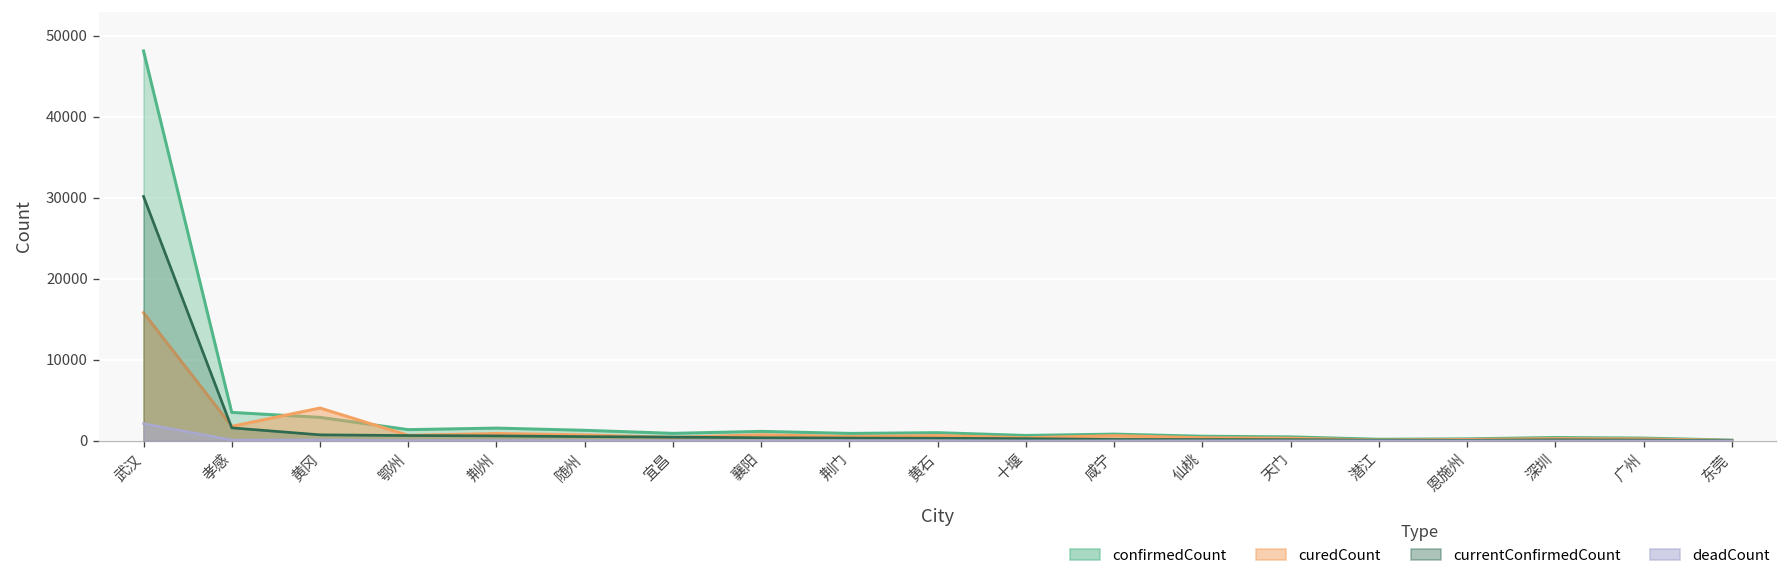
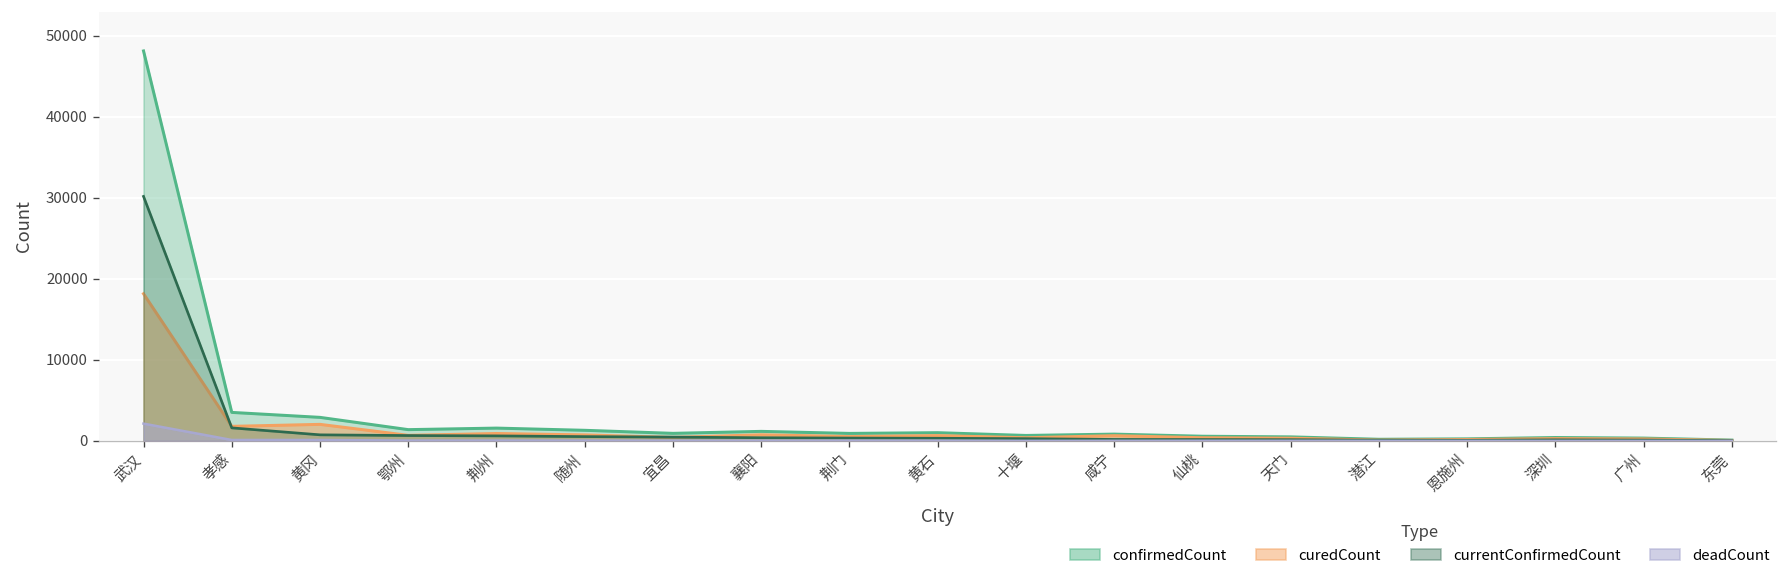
curedCount, 武汉: 16000 -> 18000
curedCount, 黄冈: 4000 -> 2000
